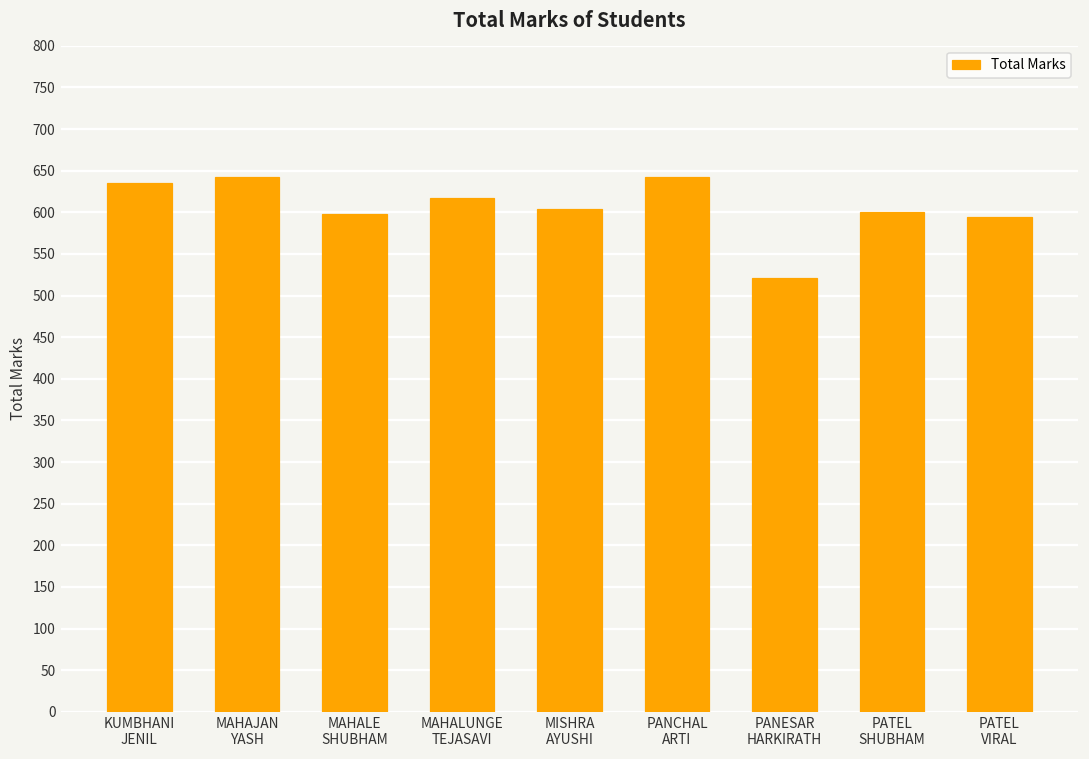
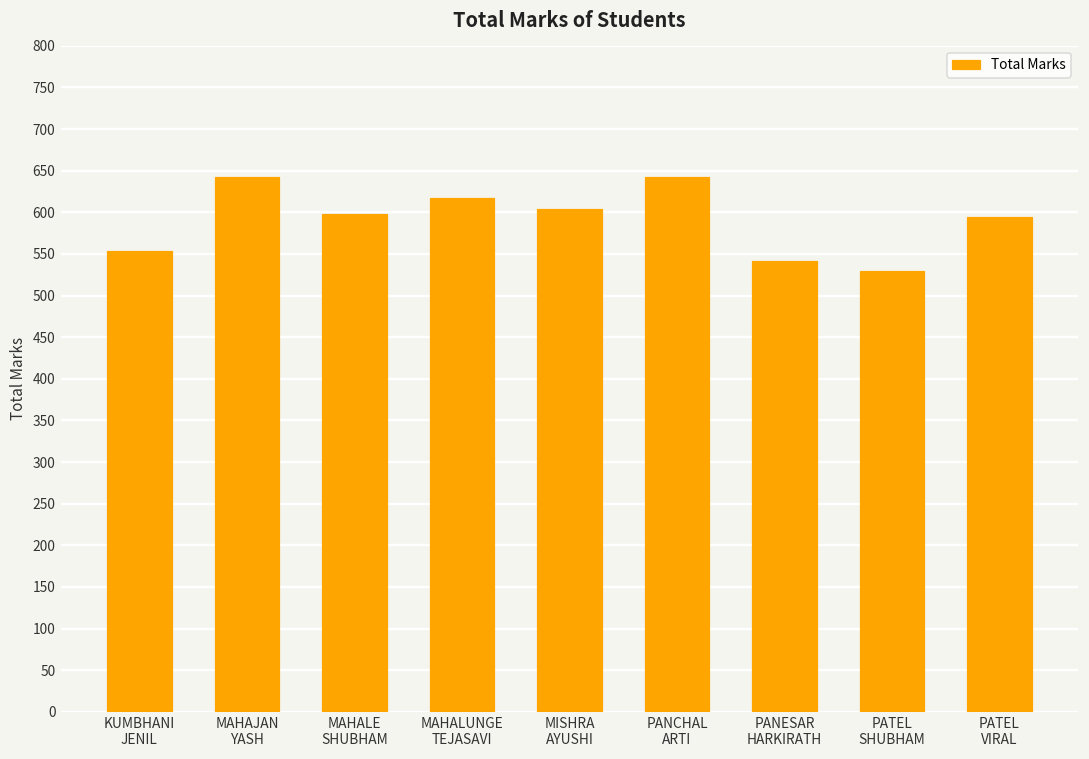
KUMBHANI JENIL: 640 -> 550
PANESAR HARKIRATH: 520 -> 540
PATEL SHUBHAM: 600 -> 530
